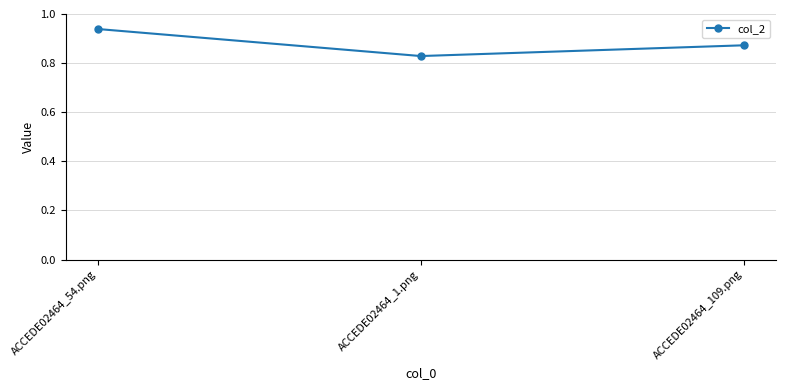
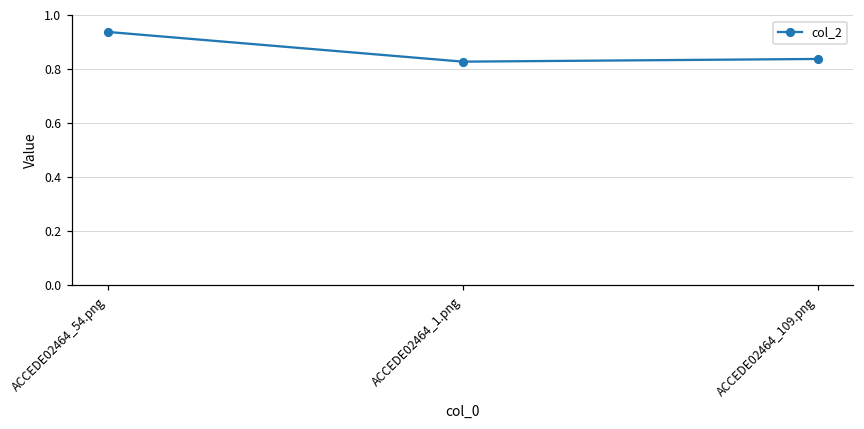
ACCEDE02464_109.png: 0.87 -> 0.84
